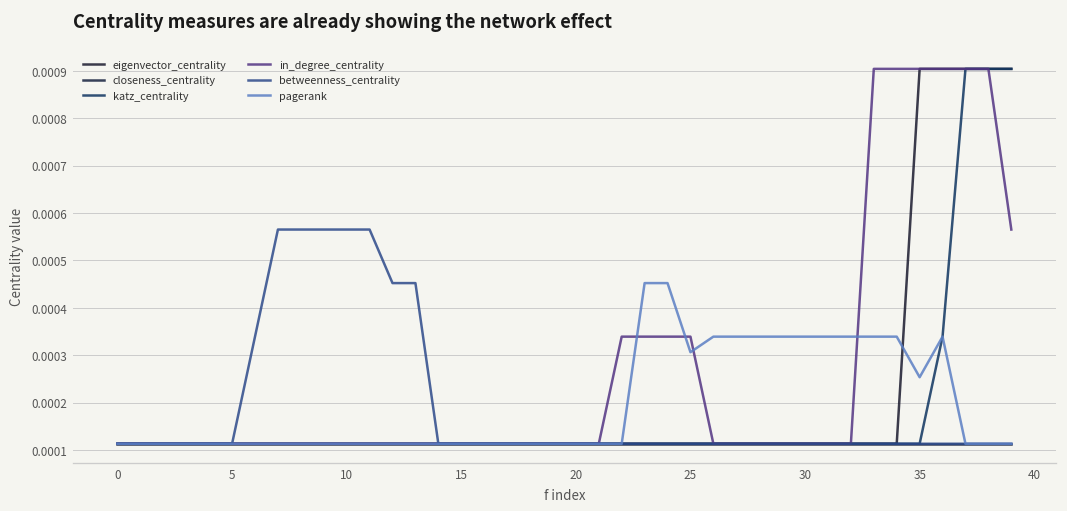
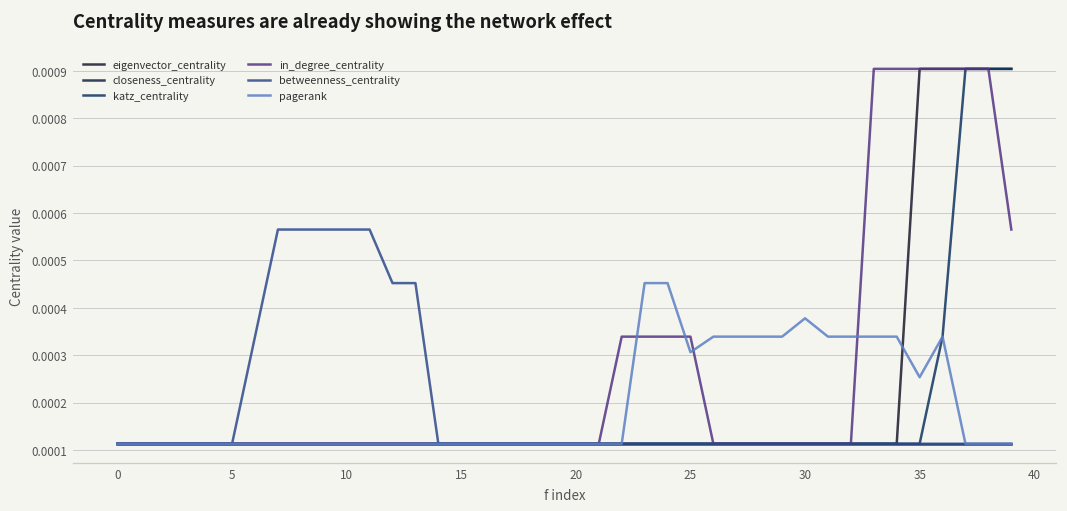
pagerank, 30: 0.00034 -> 0.00038
